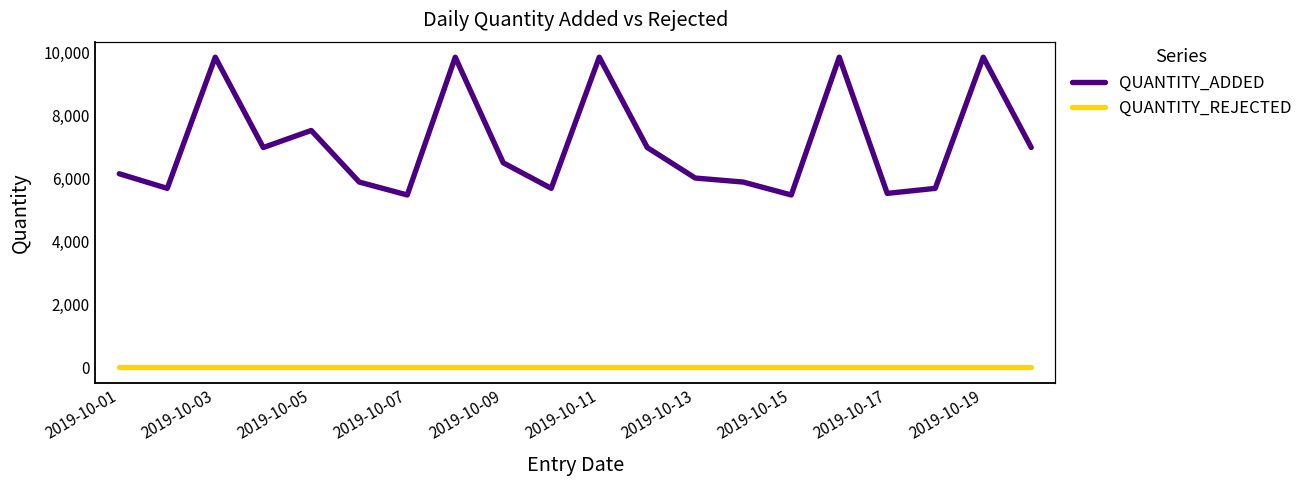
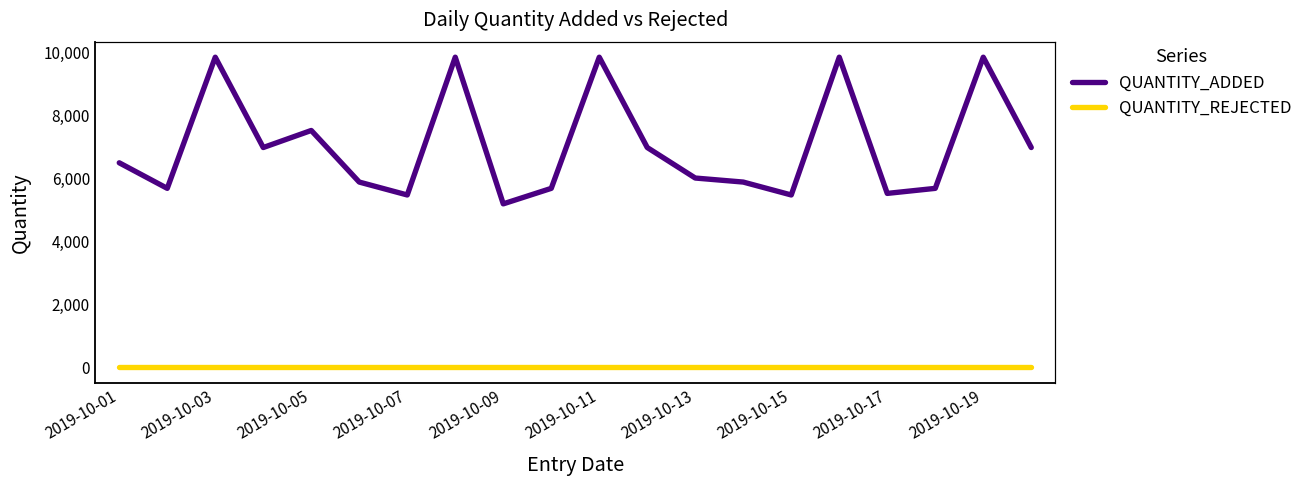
QUANTITY_ADDED, 2019-10-01: 6,200 -> 6,500
QUANTITY_ADDED, 2019-10-09: 6,500 -> 5,200
